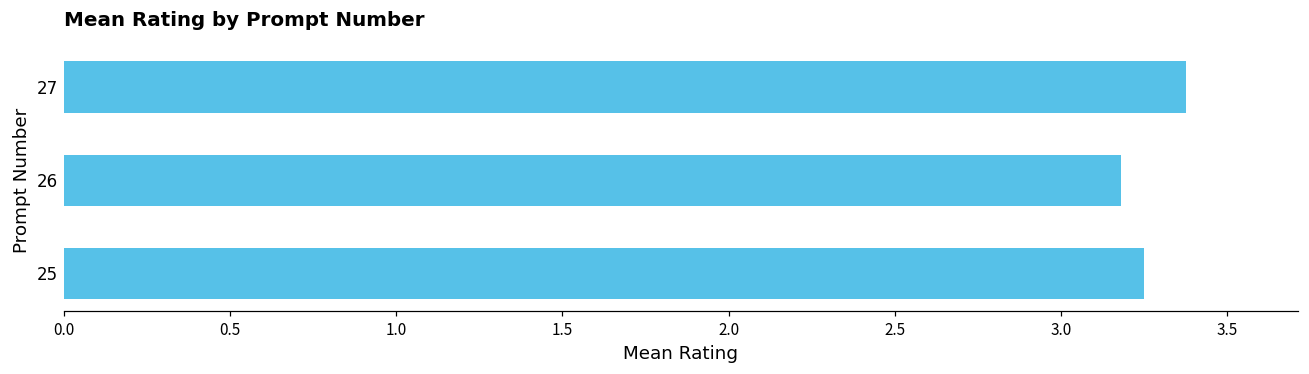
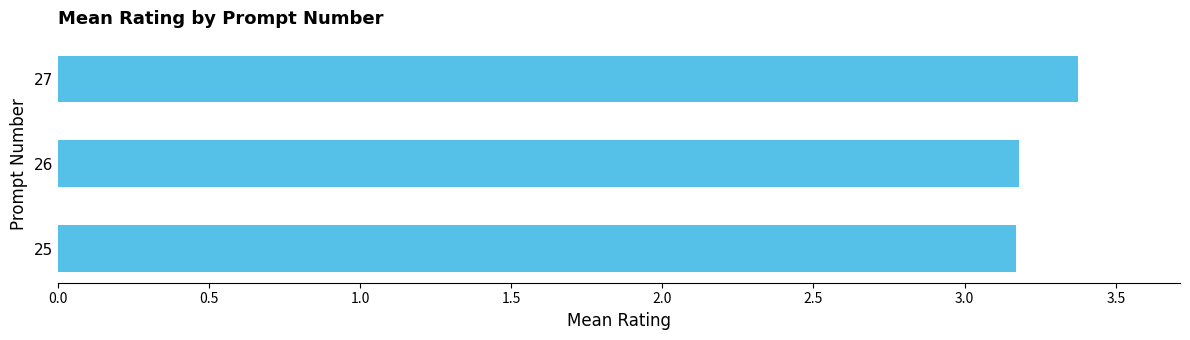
25: 3.25 -> 3.17
